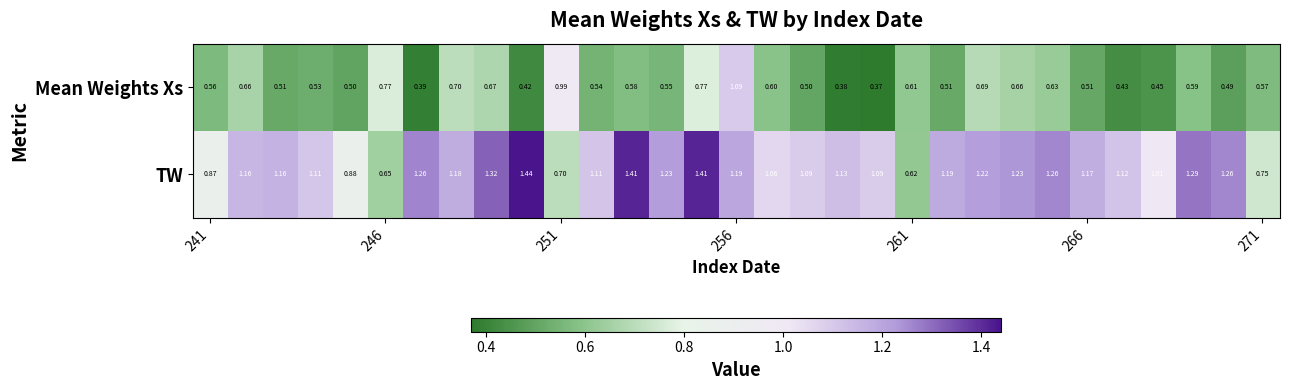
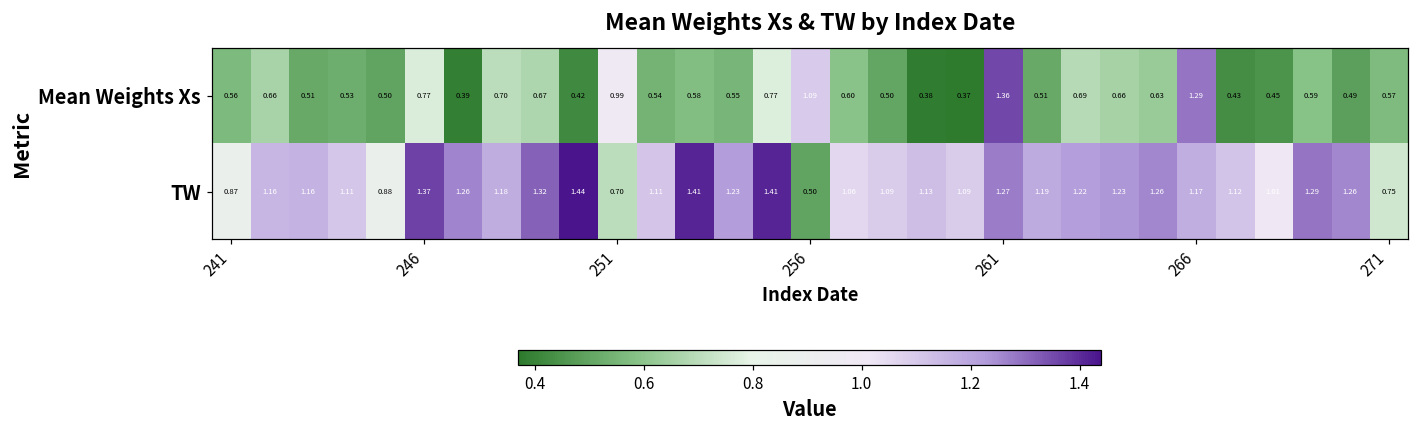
Mean Weights Xs, 261: 0.61 -> 1.36
Mean Weights Xs, 266: 0.51 -> 1.29
TW, 246: 0.65 -> 1.37
TW, 256: 1.19 -> 0.50
TW, 261: 0.62 -> 1.27
